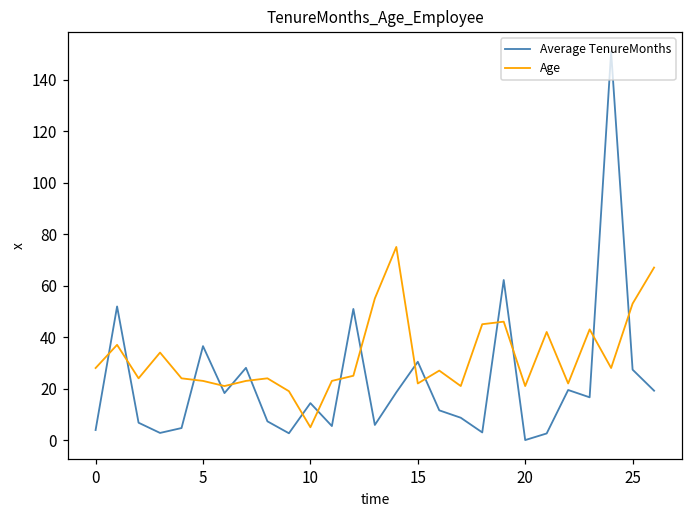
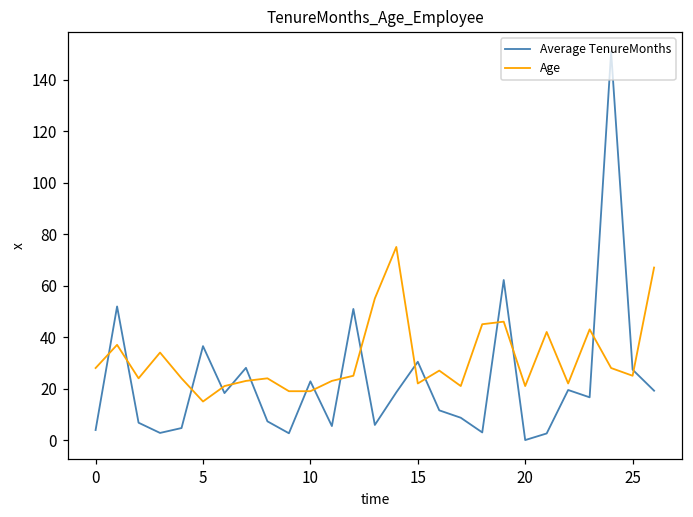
Age, 5: 23 -> 15
Average TenureMonths, 10: 14 -> 23
Age, 10: 5 -> 19
Age, 25: 53 -> 25
